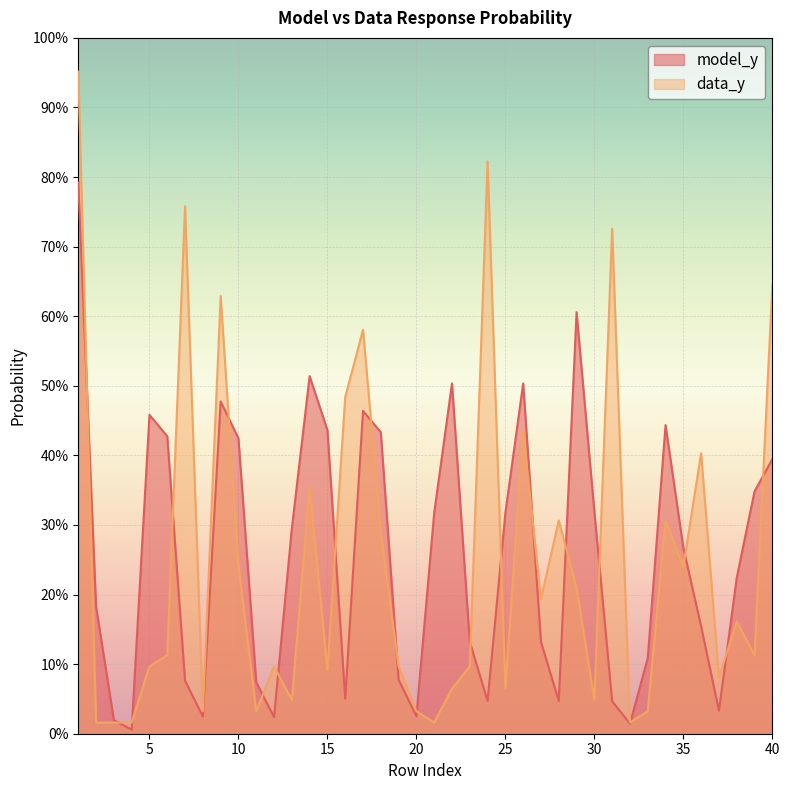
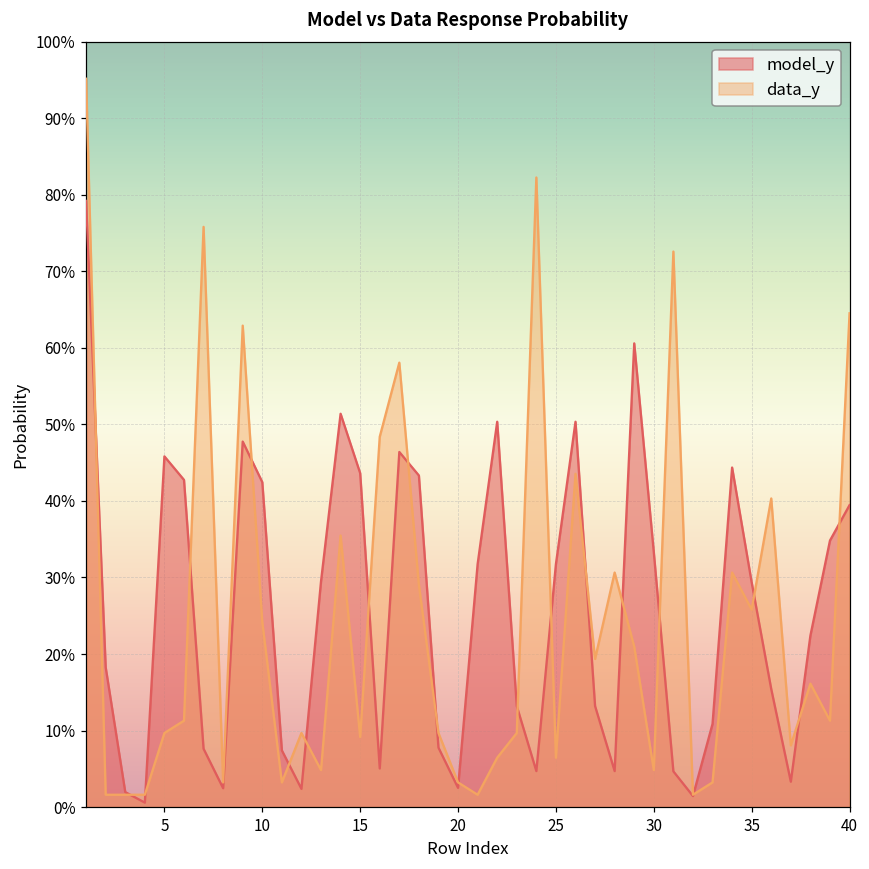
model_y, 30: 32% -> 33%
model_y, 35: 27% -> 29%
data_y, 35: 24% -> 26%
